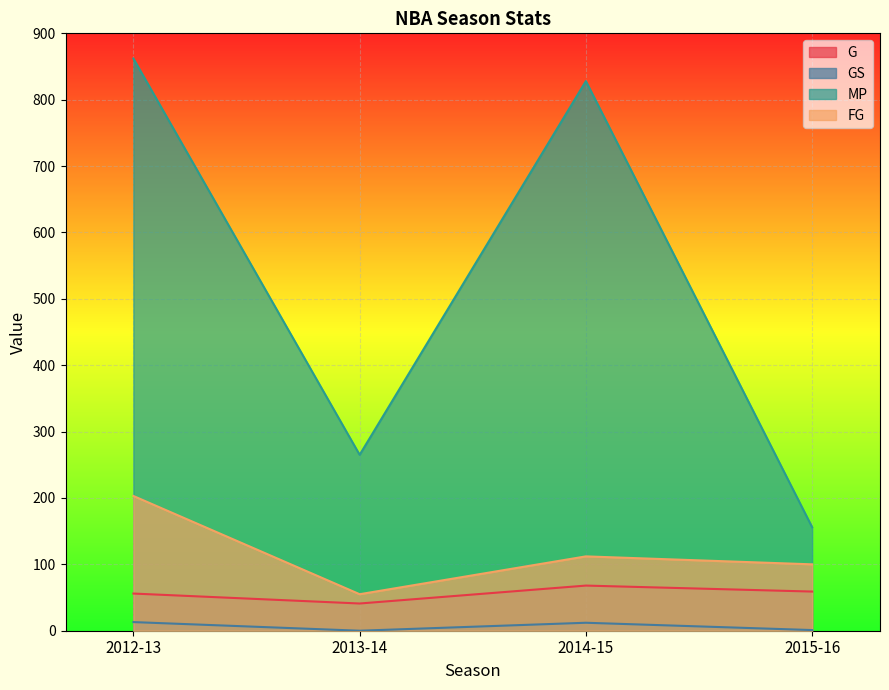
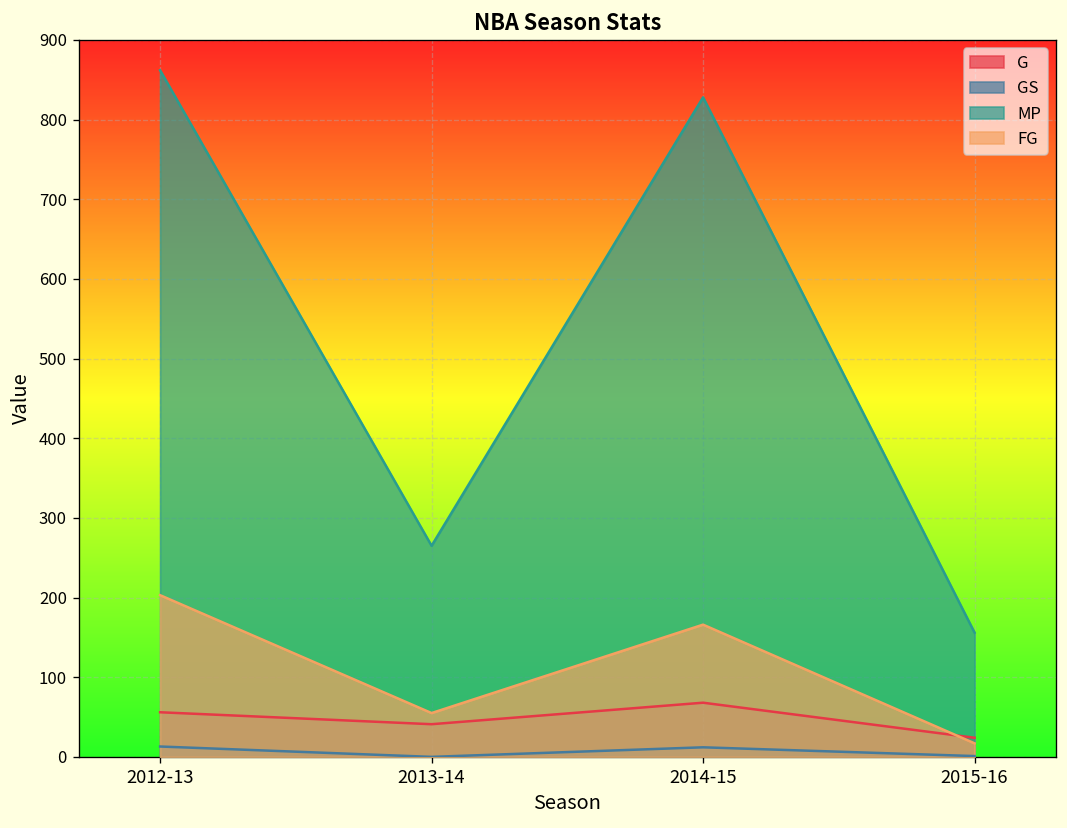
FG, 2014-15: 110 -> 170
G, 2015-16: 60 -> 20
FG, 2015-16: 100 -> 20
